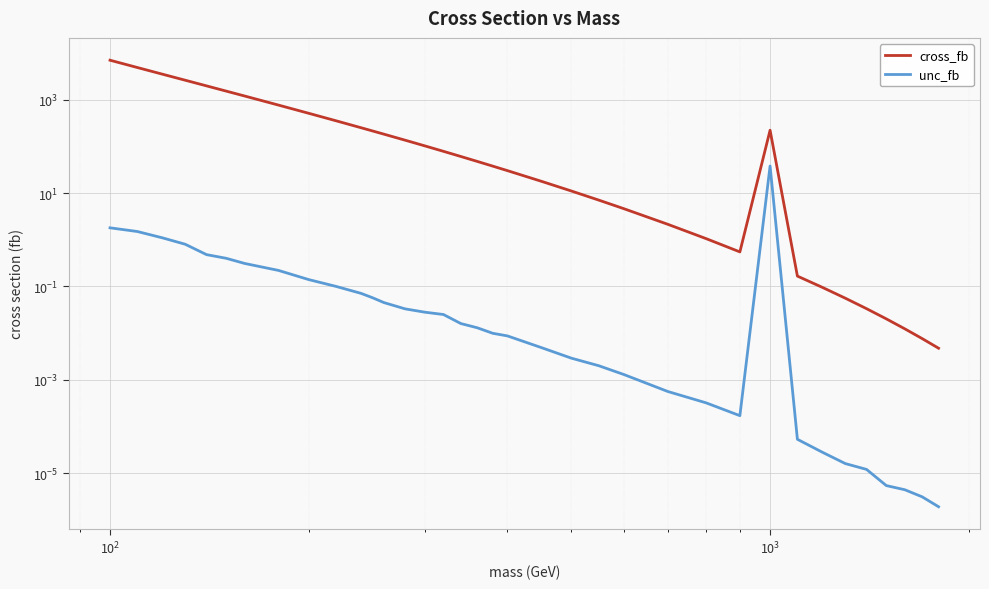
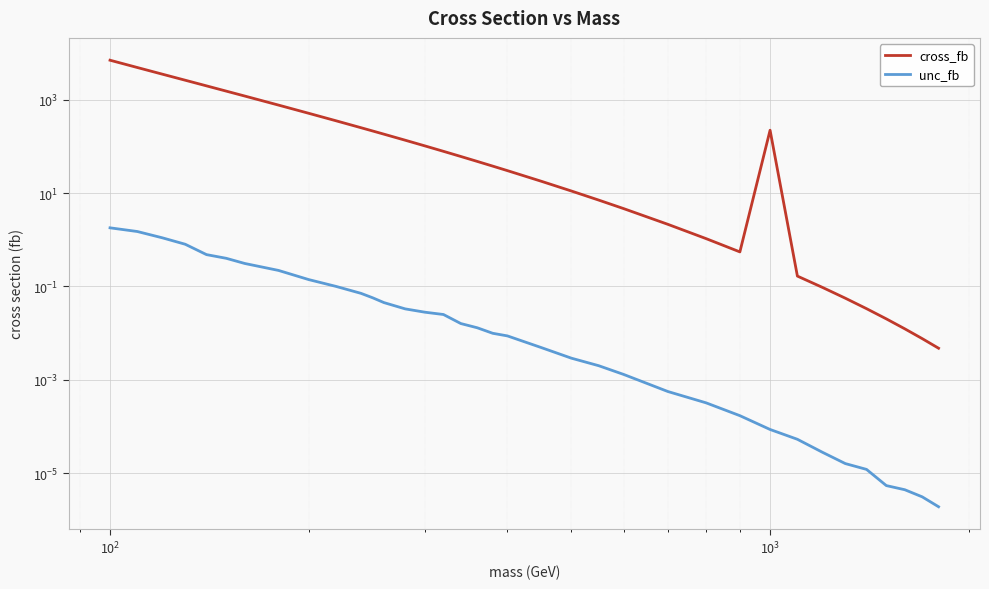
unc_fb, 10^3: 40 -> 0
